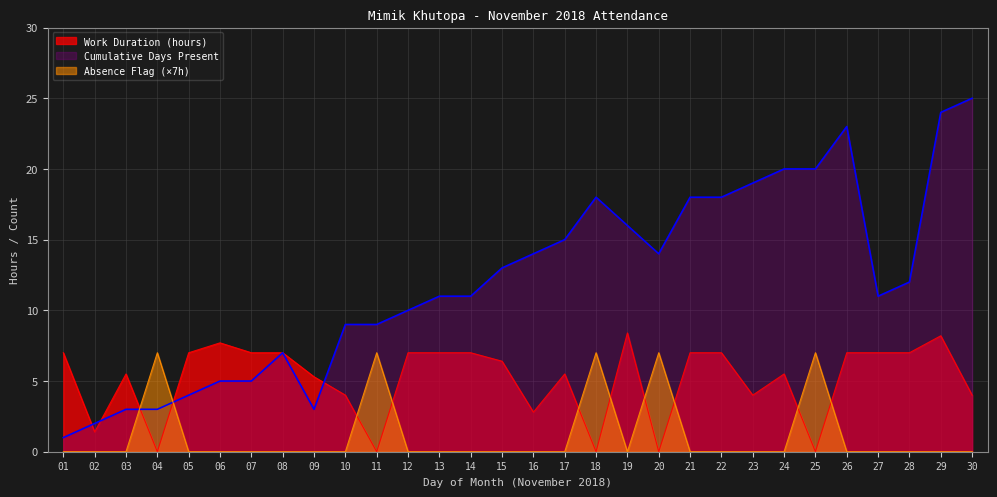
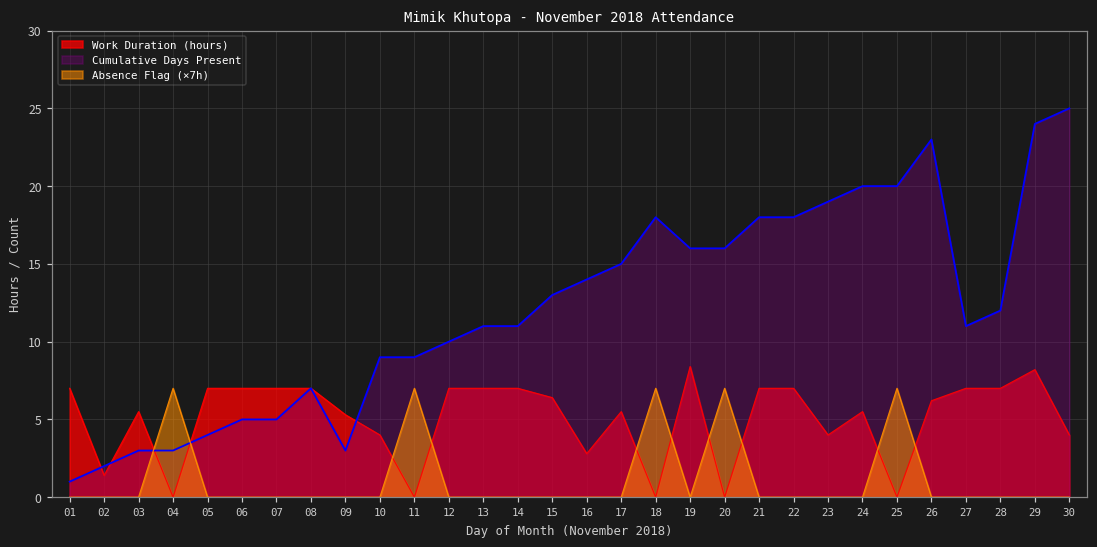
Work Duration (hours), 06: 7.7 -> 7.0
Cumulative Days Present, 20: 14 -> 16
Work Duration (hours), 26: 7.0 -> 6.2
